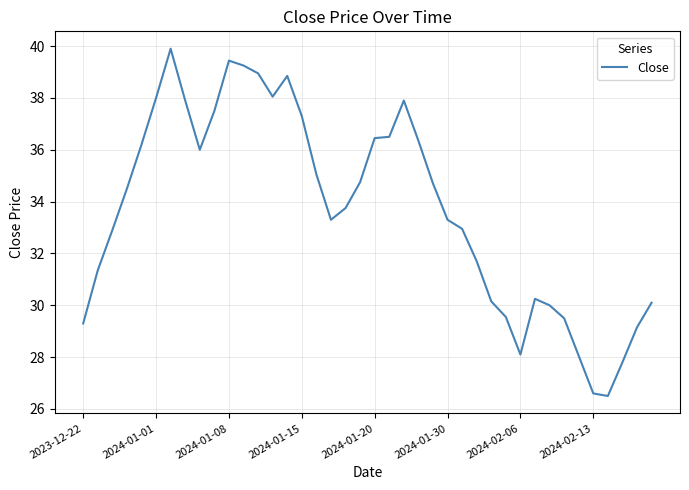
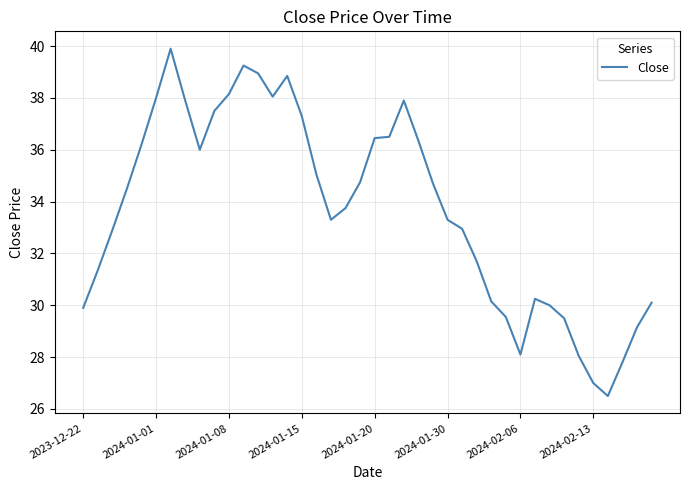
2023-12-22: 29.3 -> 29.9
2024-01-08: 39.4 -> 38.2
2024-02-13: 26.6 -> 27.0
